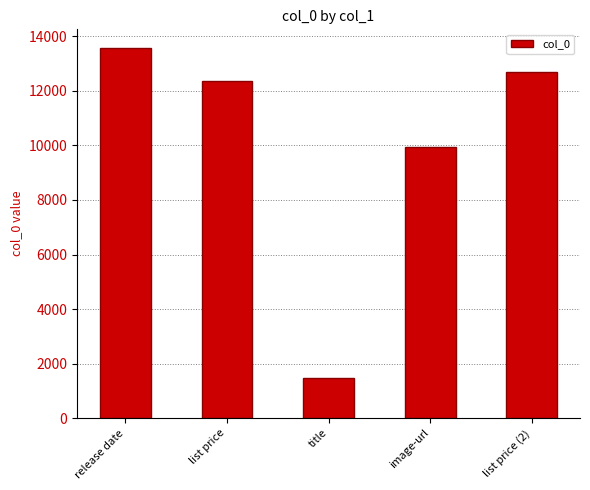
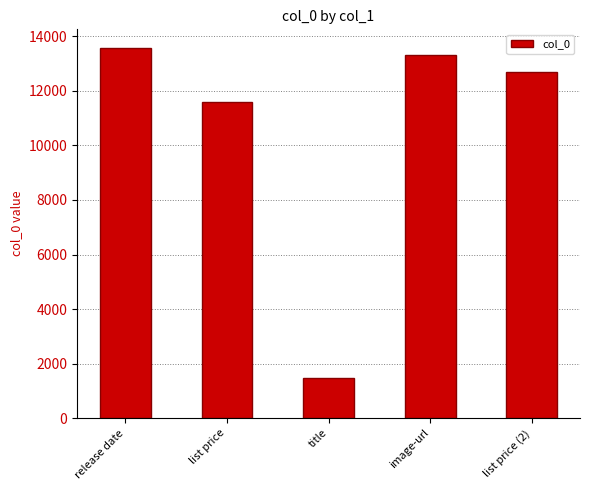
list price: 12400 -> 11600
image-url: 10000 -> 13300
